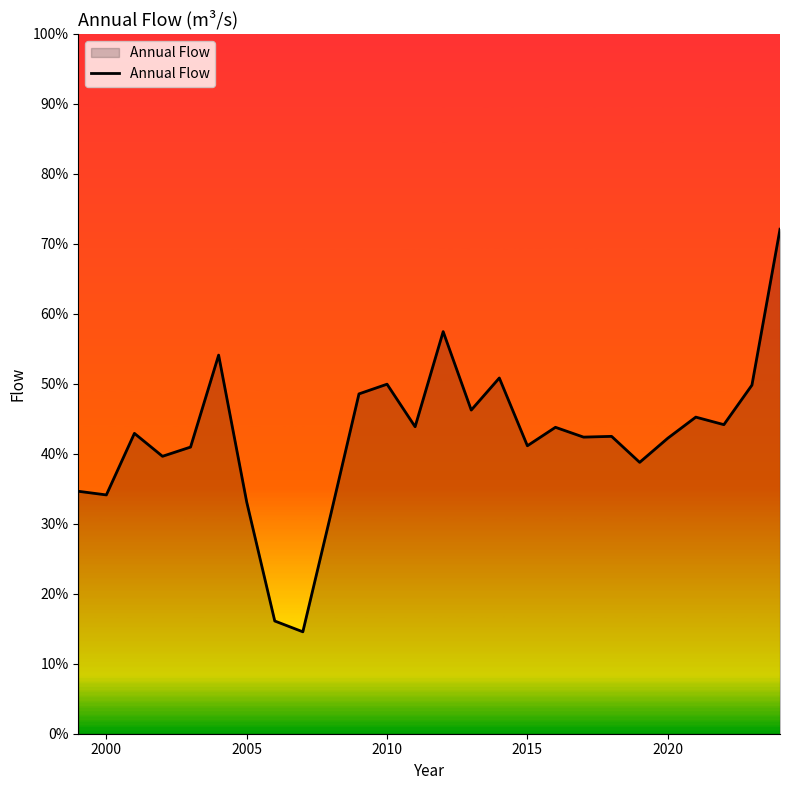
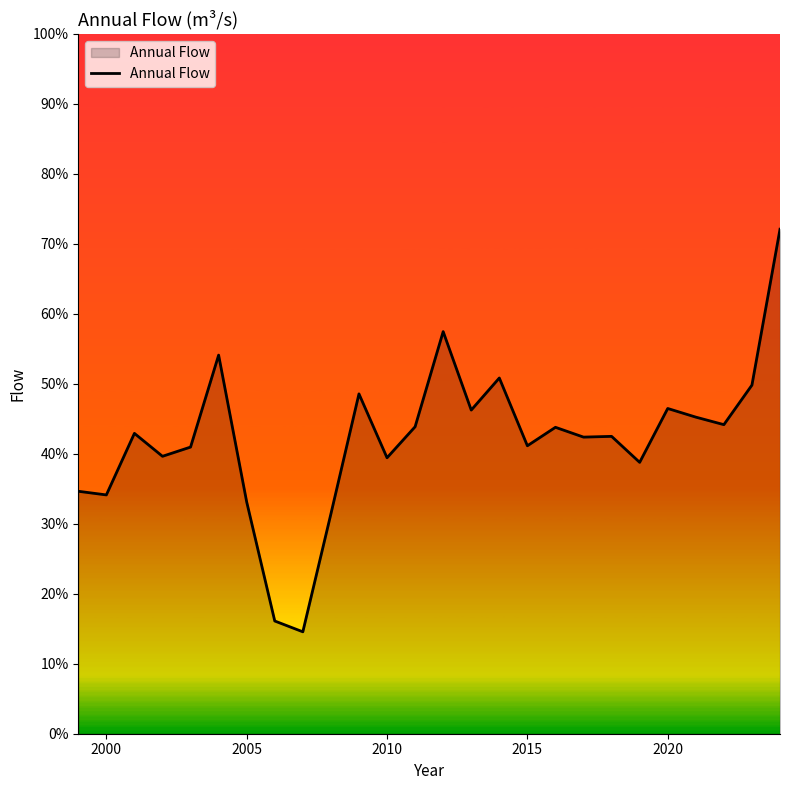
2010: 50% -> 39%
2020: 42% -> 46%
